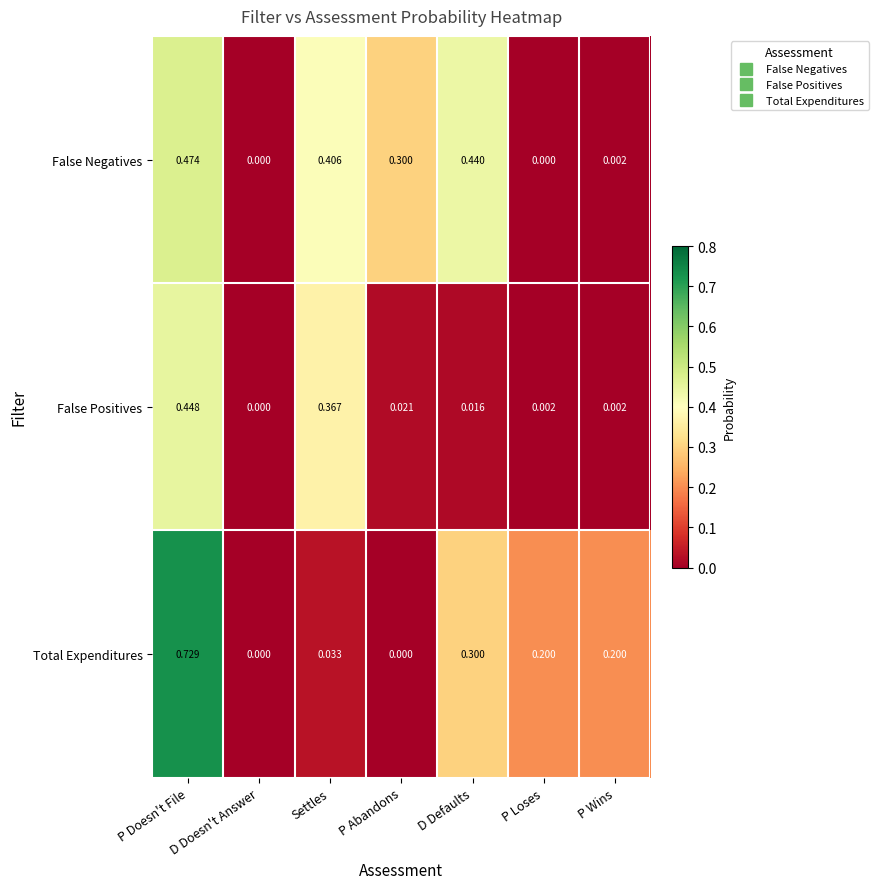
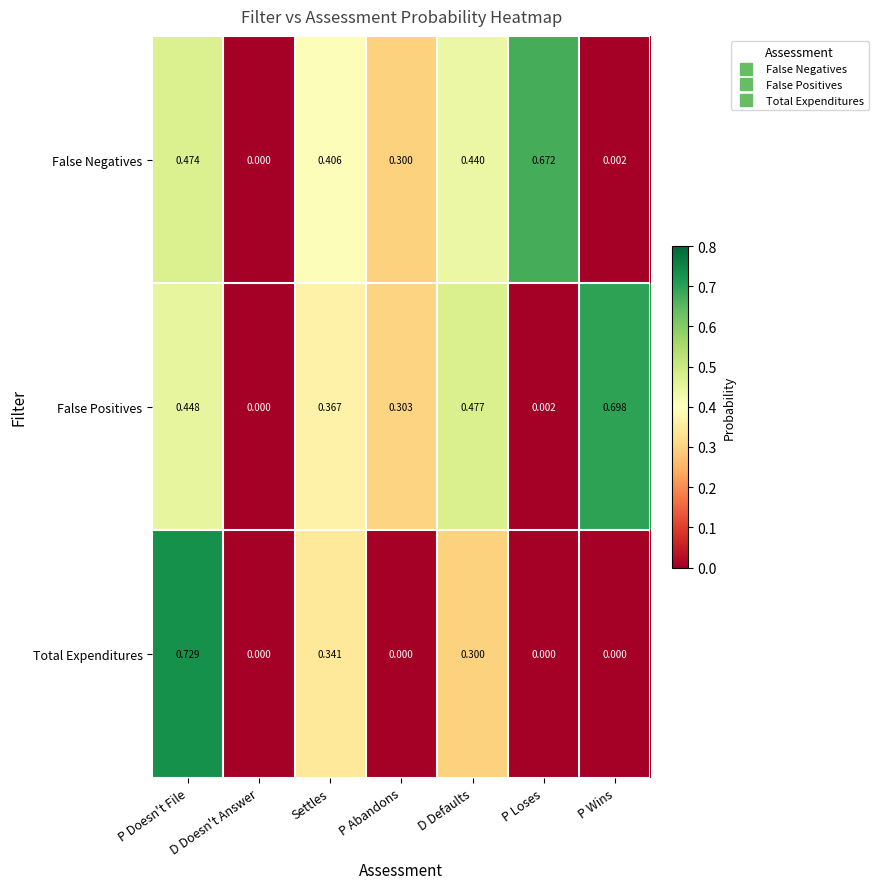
False Negatives, P Loses: 0.000 -> 0.672
False Positives, P Abandons: 0.021 -> 0.303
False Positives, D Defaults: 0.016 -> 0.477
False Positives, P Wins: 0.002 -> 0.698
Total Expenditures, Settles: 0.033 -> 0.341
Total Expenditures, P Loses: 0.200 -> 0.000
Total Expenditures, P Wins: 0.200 -> 0.000
